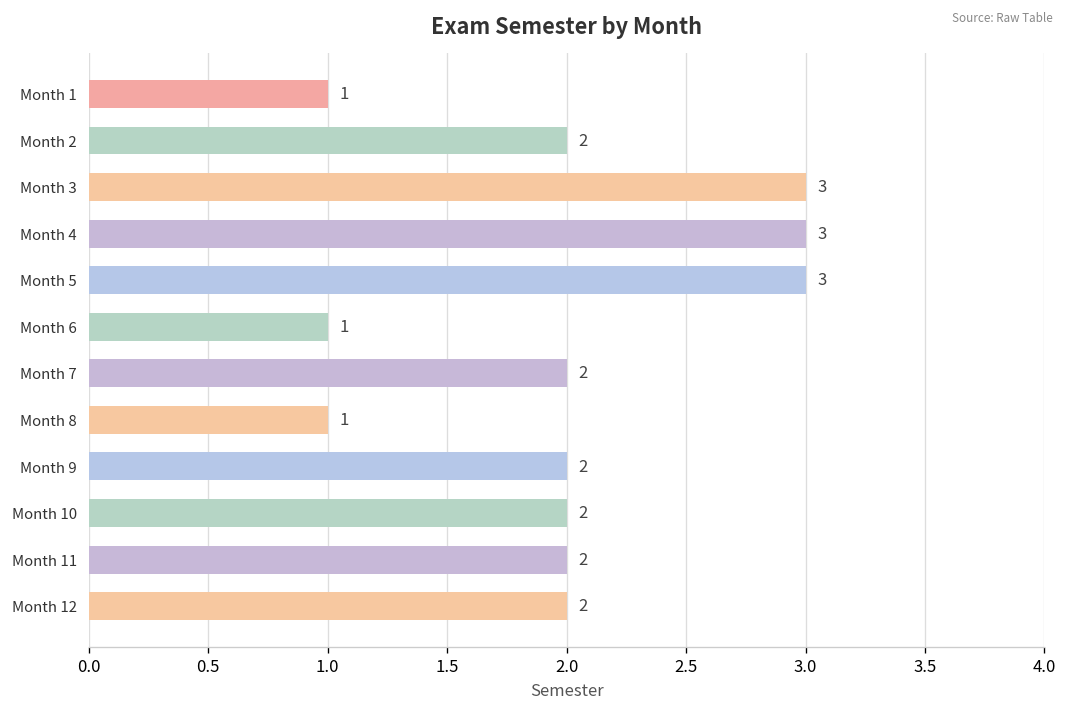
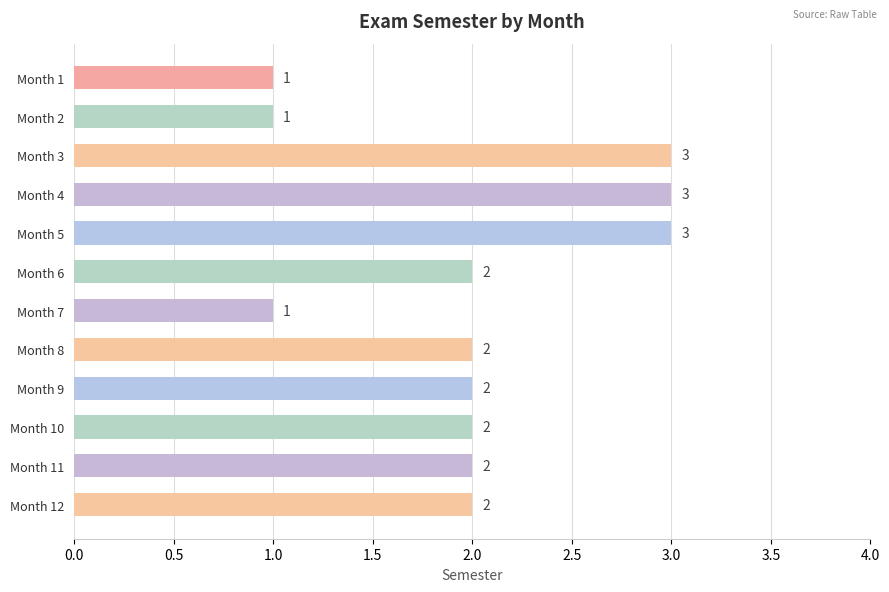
Month 2: 2 -> 1
Month 6: 1 -> 2
Month 7: 2 -> 1
Month 8: 1 -> 2
